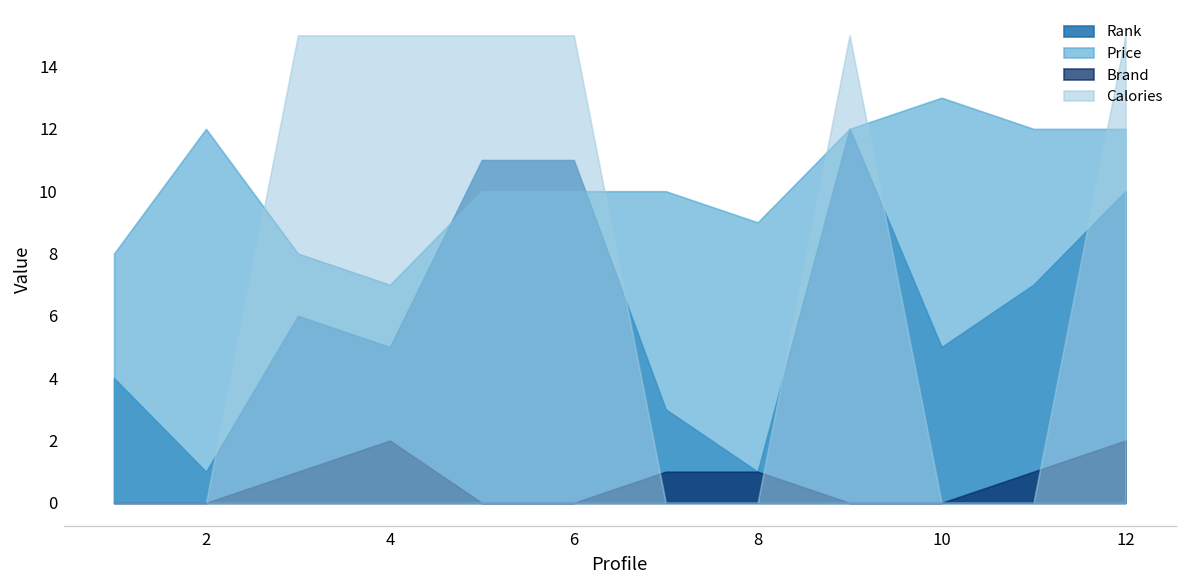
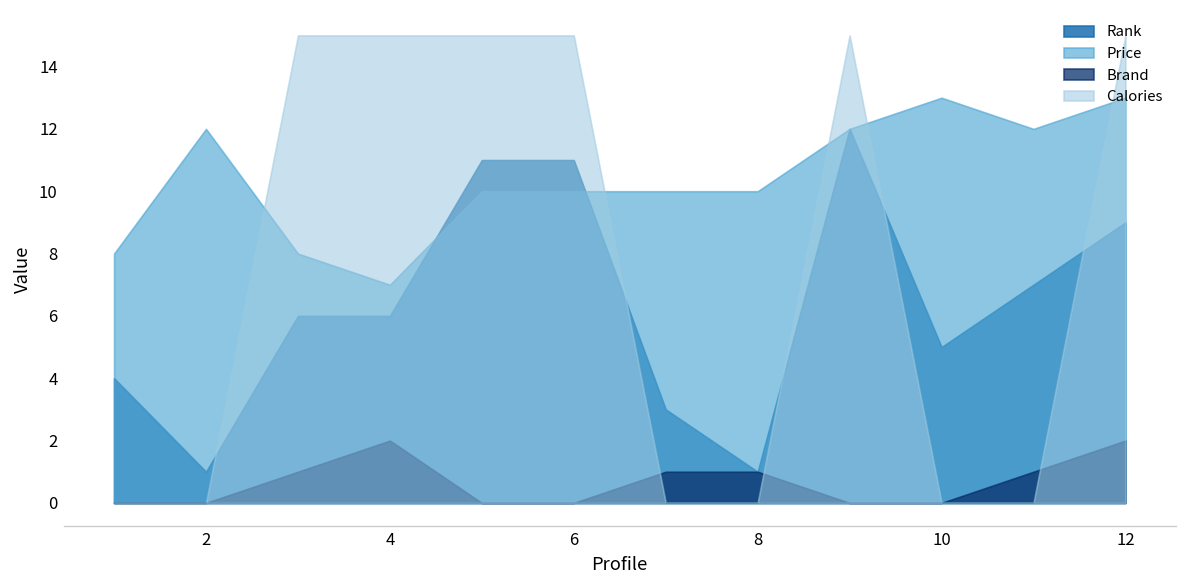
Rank, 4: 5 -> 6
Price, 8: 9 -> 10
Rank, 12: 10 -> 9
Price, 12: 12 -> 13
